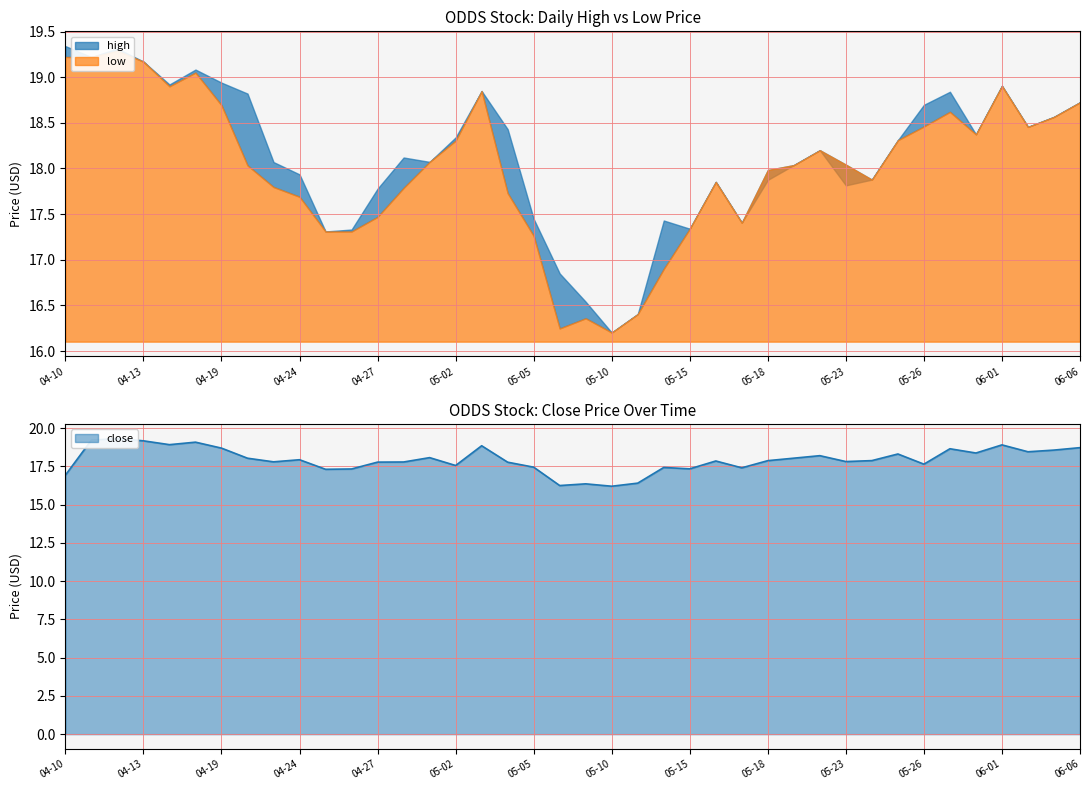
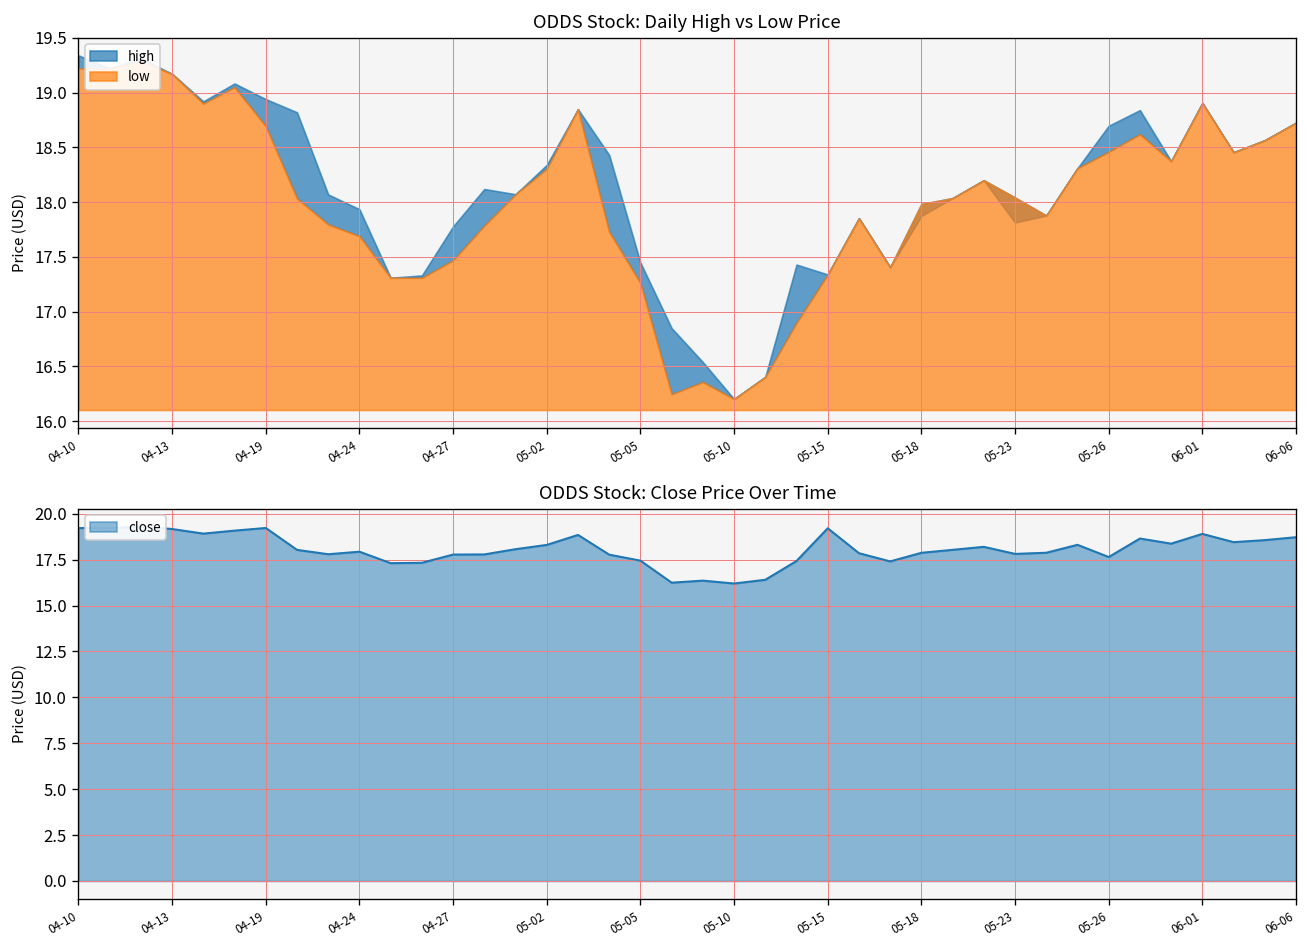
ODDS Stock: Close Price Over Time, 04-10: 16.9 -> 19.2
ODDS Stock: Close Price Over Time, 04-19: 18.7 -> 19.2
ODDS Stock: Close Price Over Time, 05-02: 17.6 -> 18.3
ODDS Stock: Close Price Over Time, 05-15: 17.3 -> 19.2
